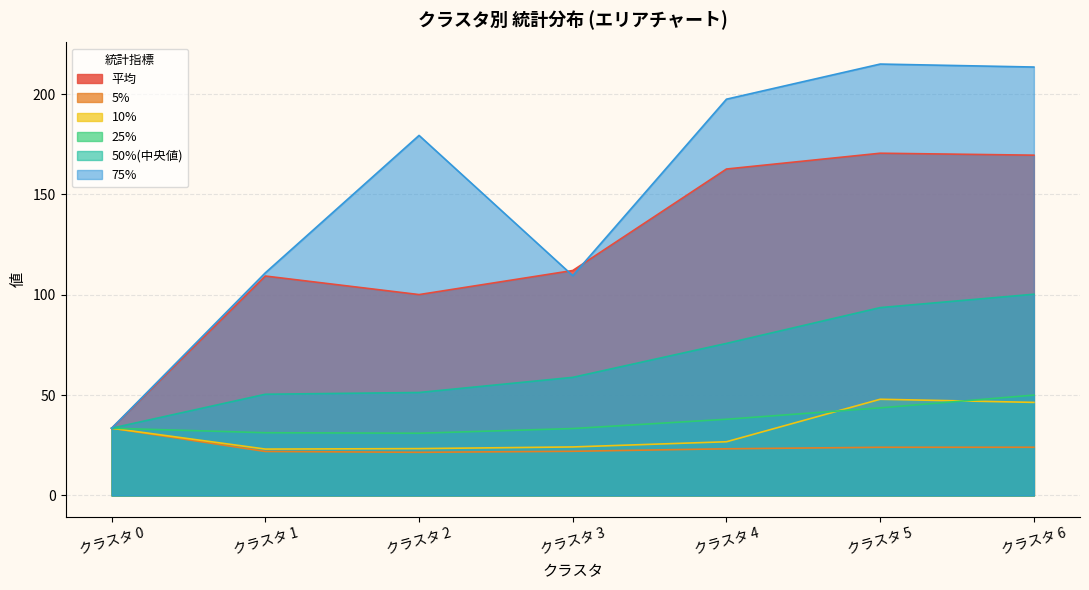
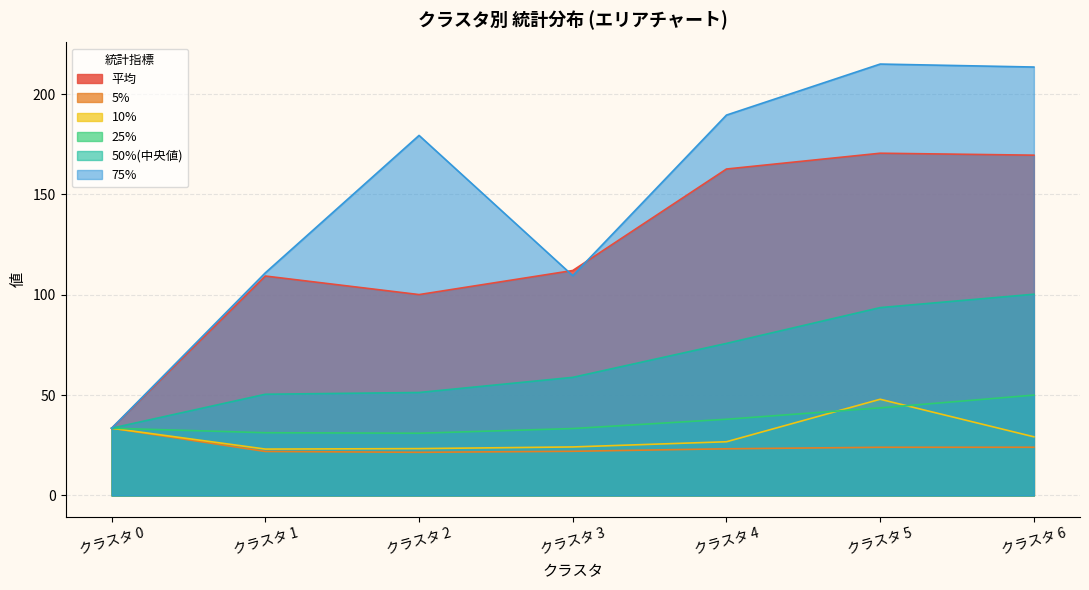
75%, クラスタ 4: 197 -> 189
10%, クラスタ 6: 46 -> 29
